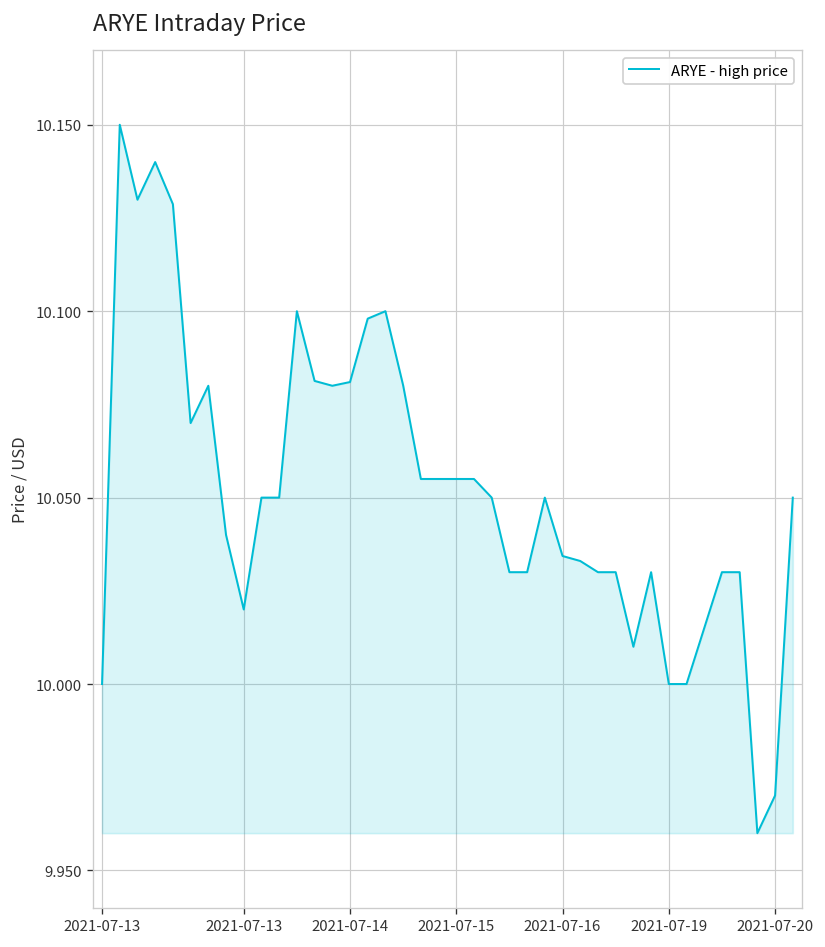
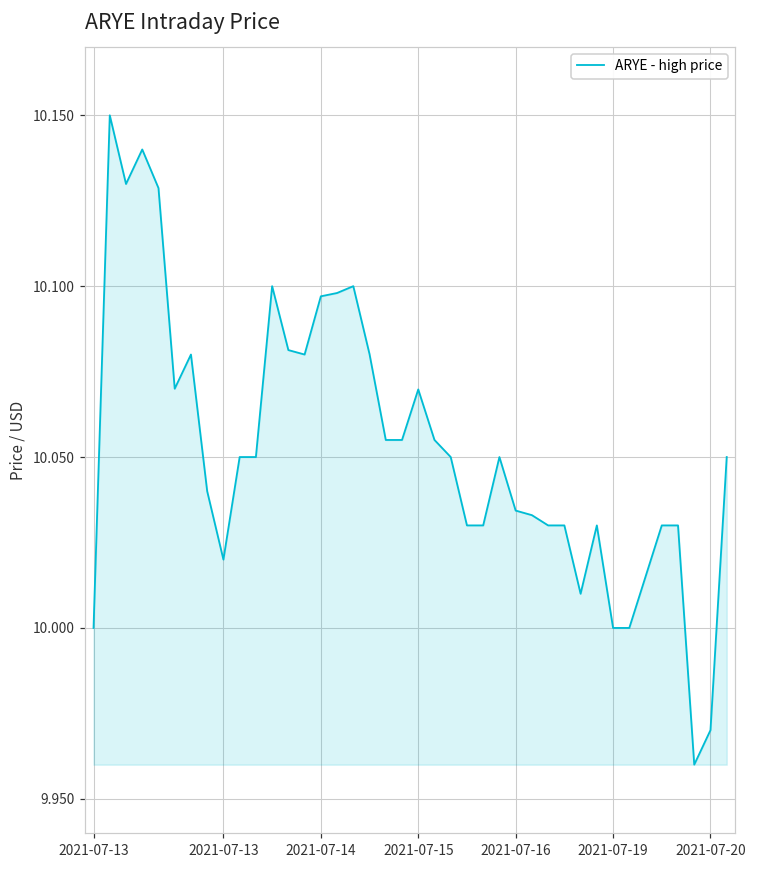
2021-07-14: 10.081 -> 10.097
2021-07-15: 10.055 -> 10.070
